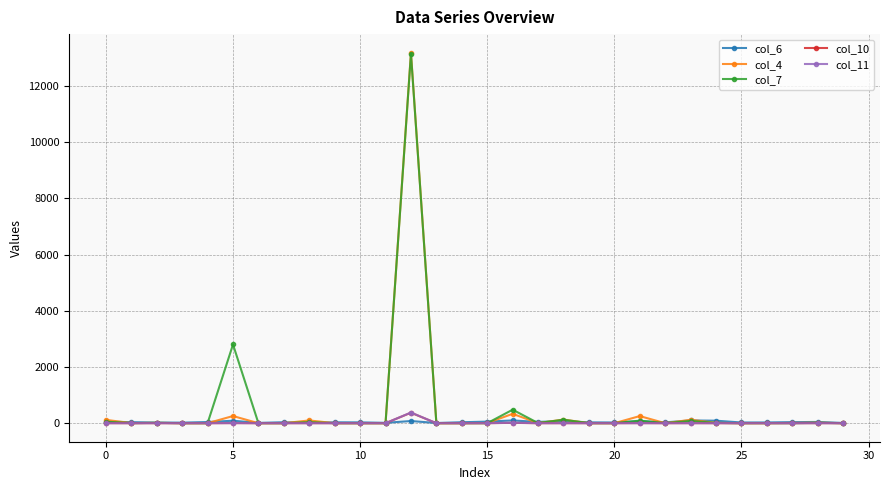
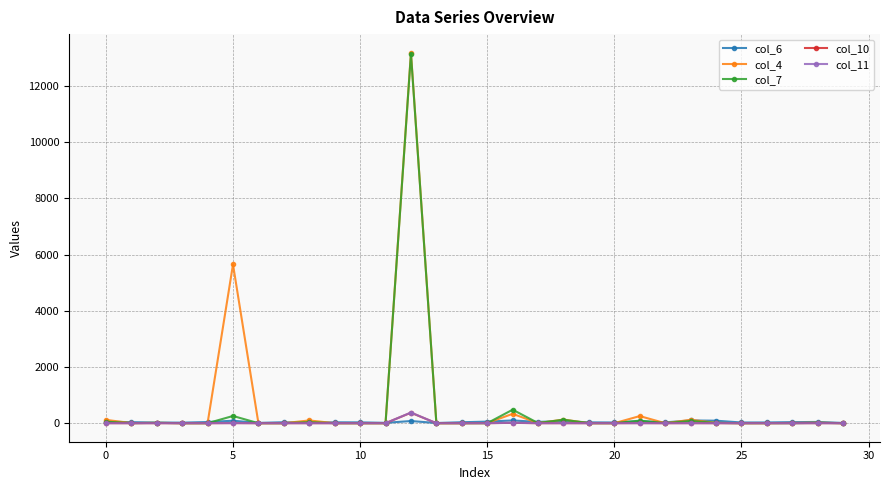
col_4, 5: 300 -> 5600
col_7, 5: 2800 -> 300
